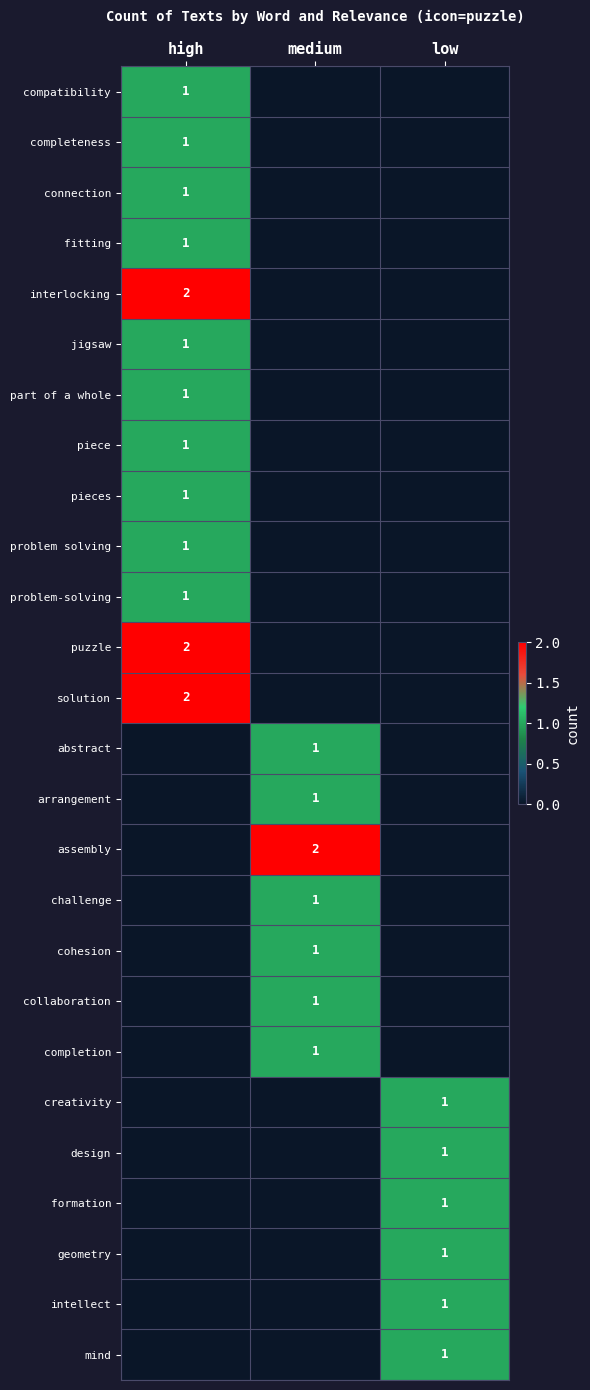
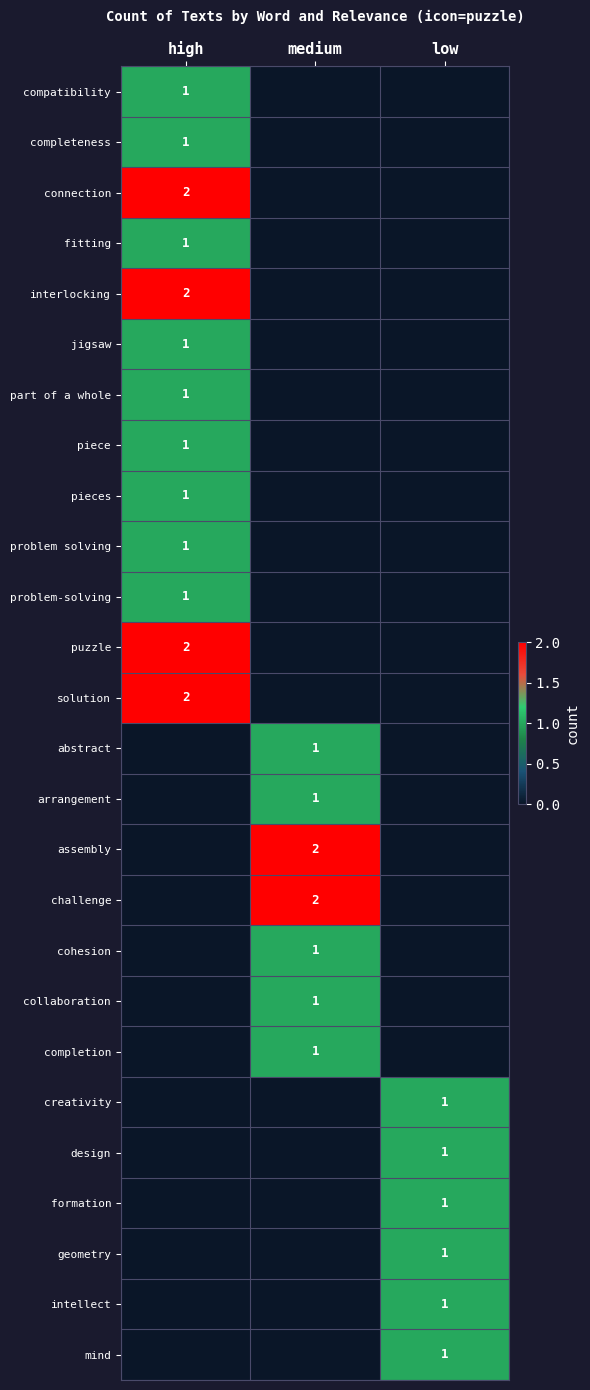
connection, high: 1 -> 2
challenge, medium: 1 -> 2
